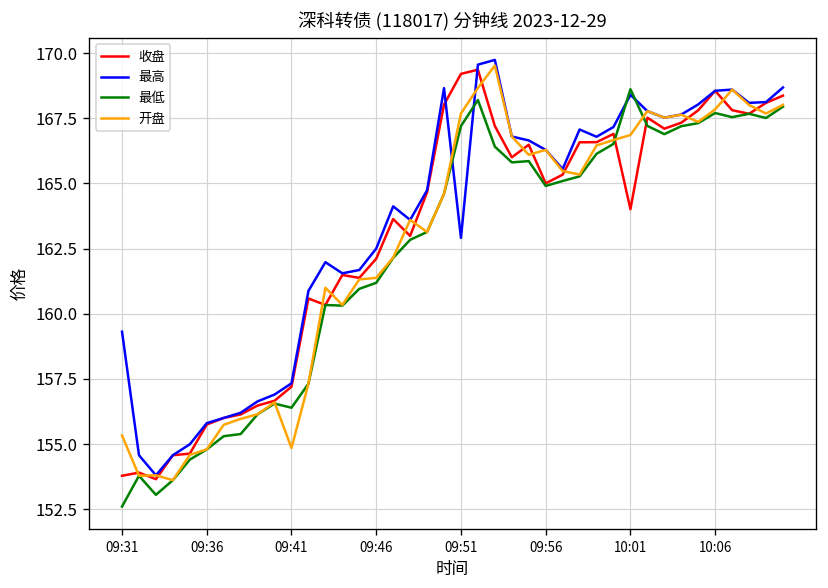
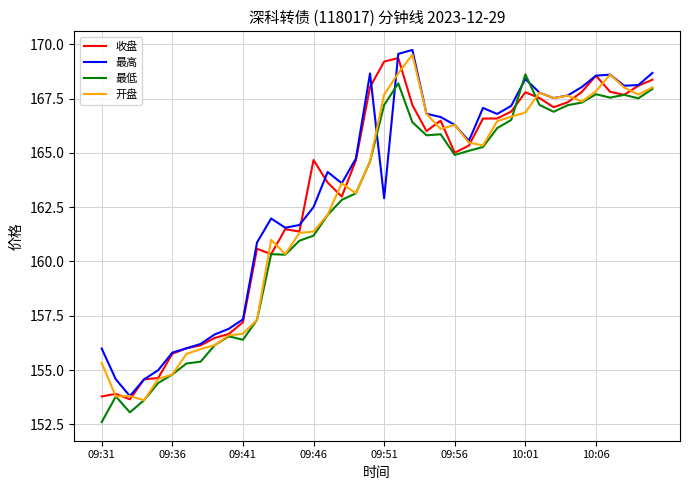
最高, 09:31: 159.3 -> 156.0
开盘, 09:41: 154.8 -> 156.7
收盘, 09:46: 162.1 -> 164.7
收盘, 10:01: 164.0 -> 167.8
